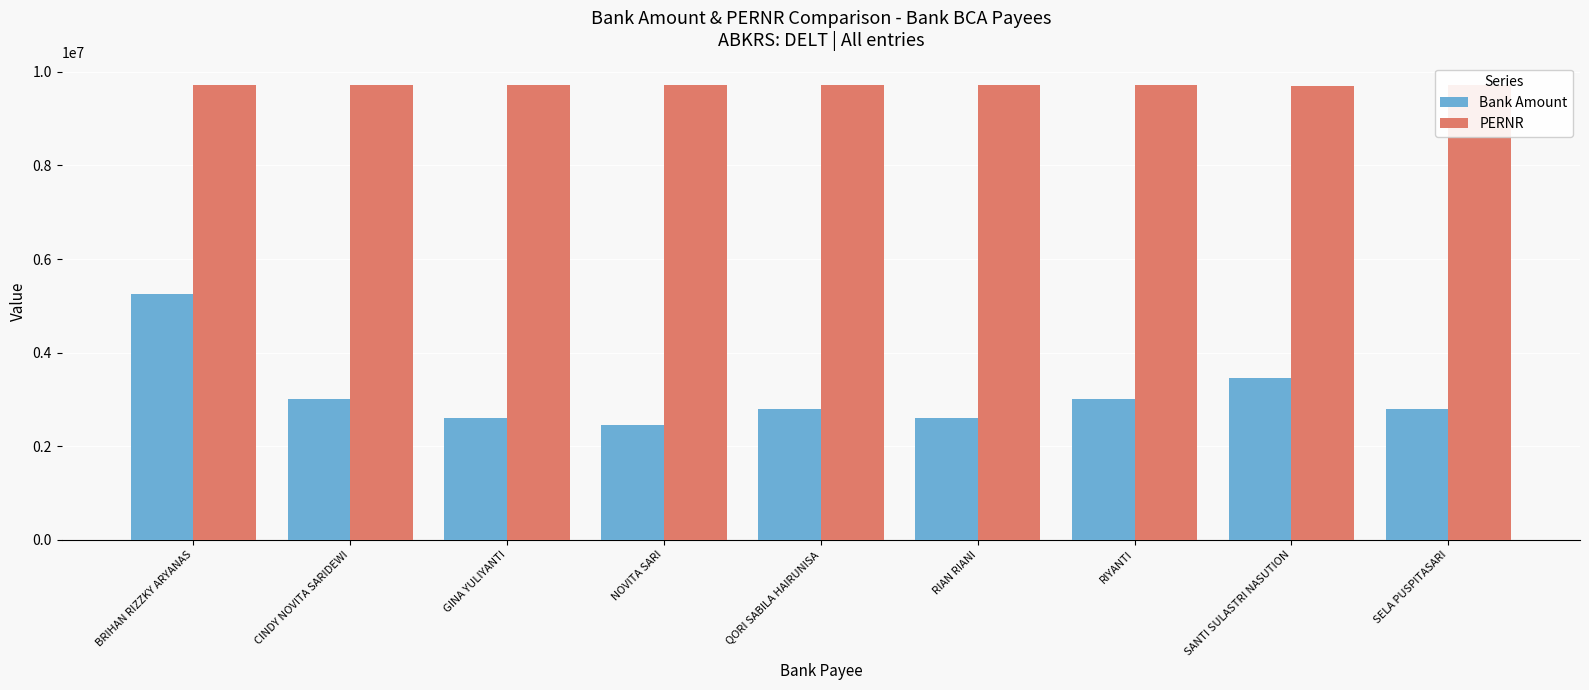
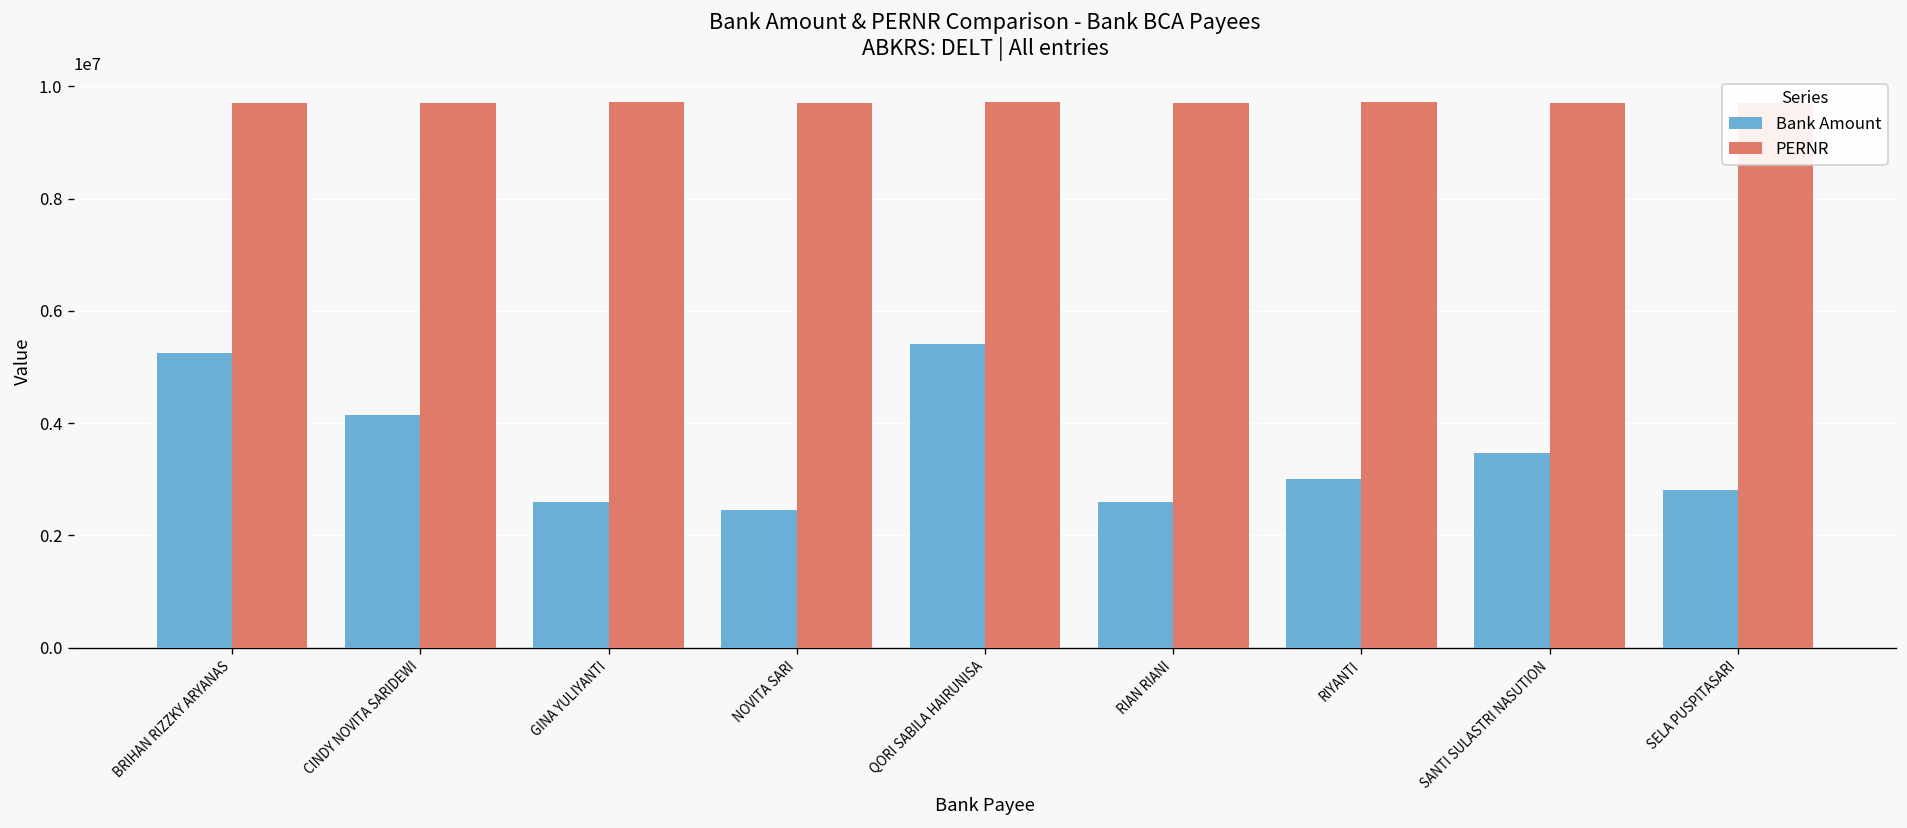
Bank Amount, CINDY NOVITA SARIDEWI: 3000000 -> 4100000
Bank Amount, QORI SABILA HAIRUNISA: 2800000 -> 5400000
